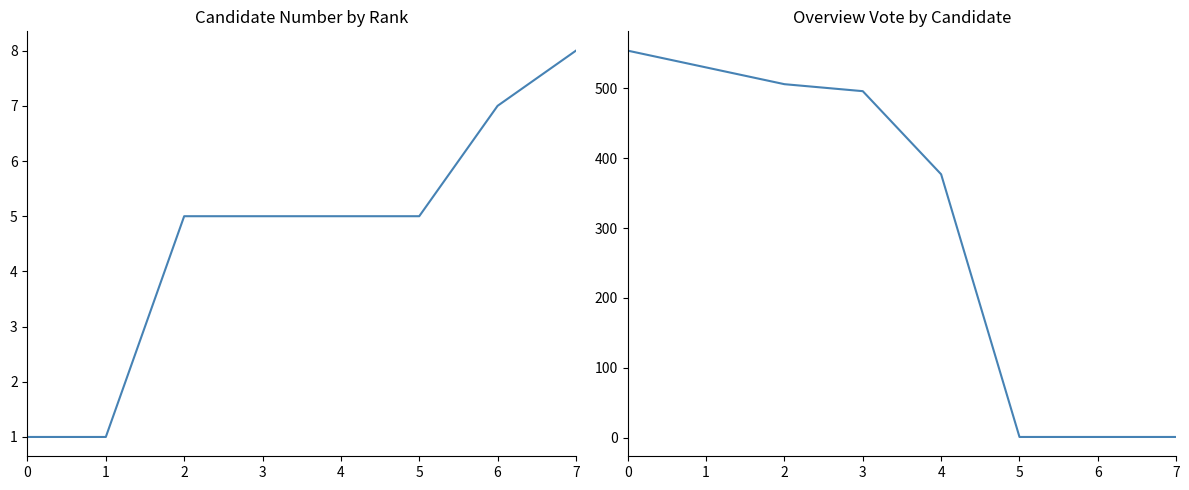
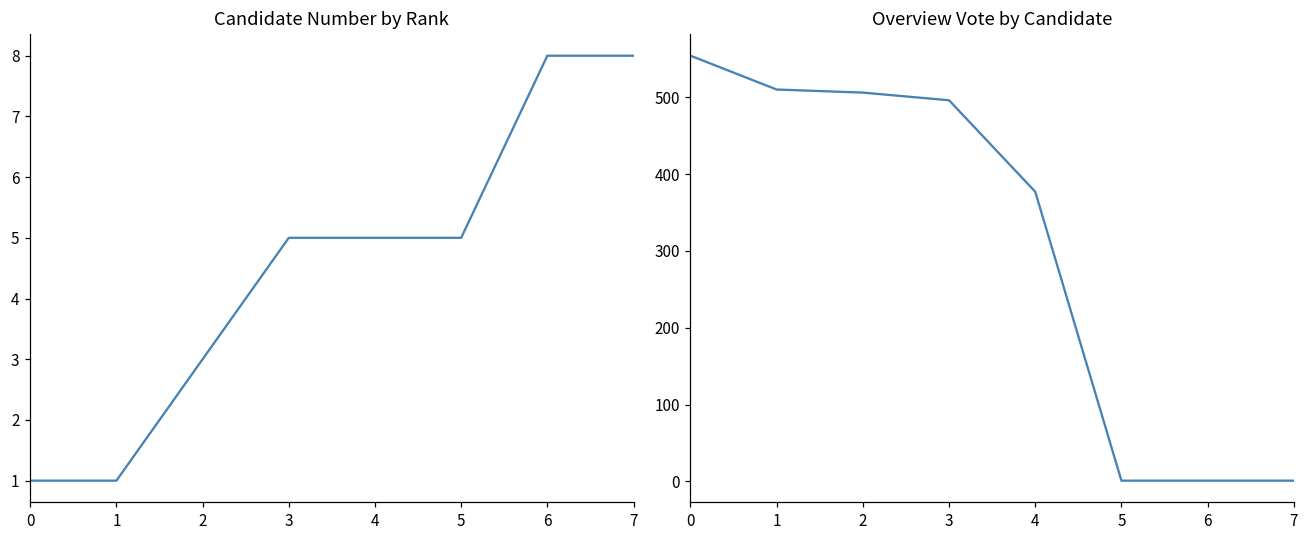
Candidate Number by Rank, 2: 5 -> 3
Candidate Number by Rank, 6: 7 -> 8
Overview Vote by Candidate, 1: 530 -> 510
